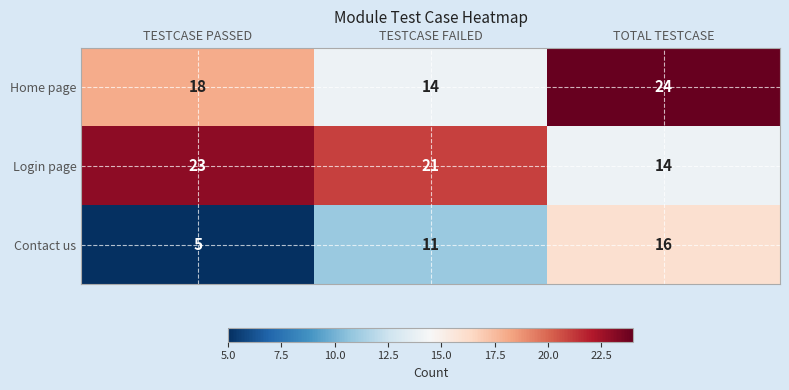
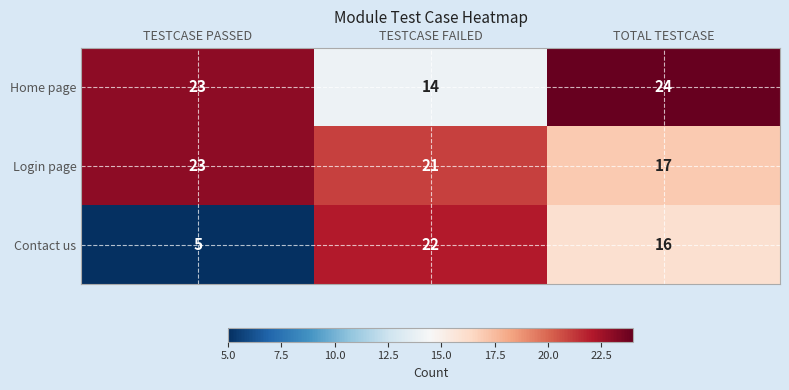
Home page, TESTCASE PASSED: 18 -> 23
Login page, TOTAL TESTCASE: 14 -> 17
Contact us, TESTCASE FAILED: 11 -> 22
